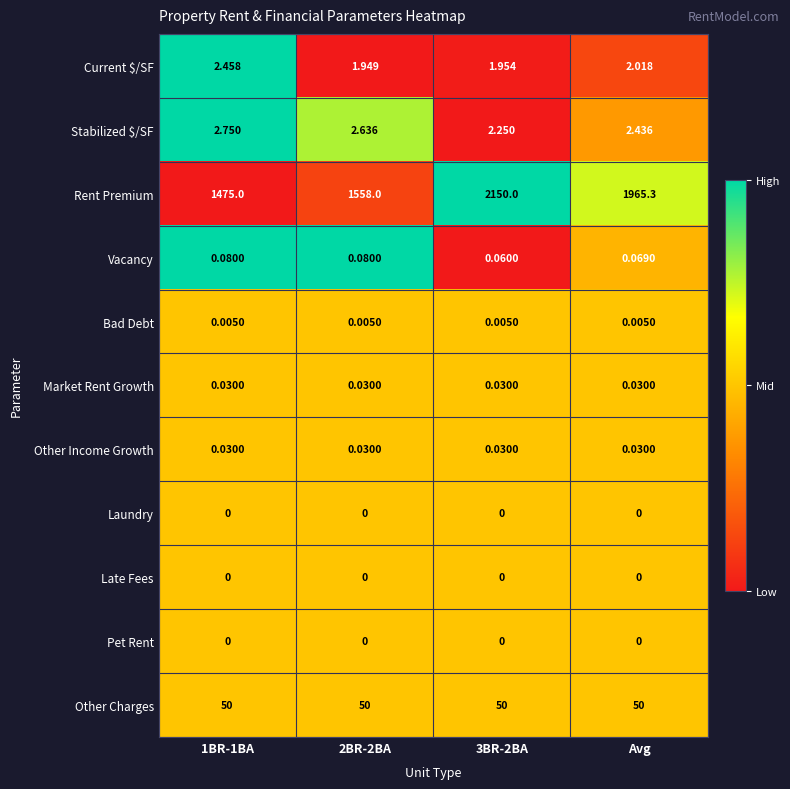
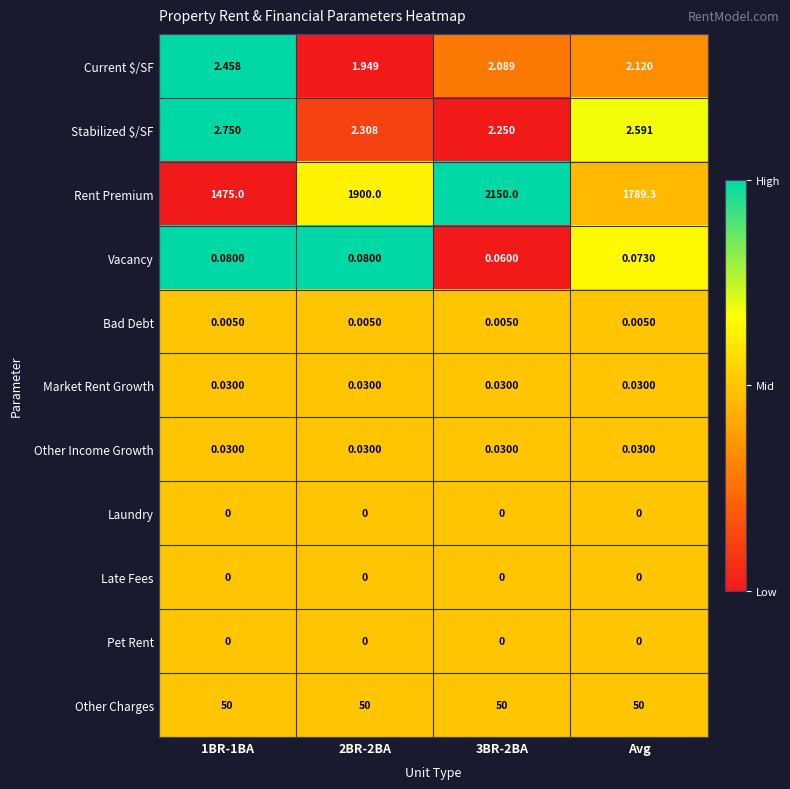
Current $/SF, 3BR-2BA: 1.954 -> 2.089
Current $/SF, Avg: 2.018 -> 2.120
Stabilized $/SF, 2BR-2BA: 2.636 -> 2.308
Stabilized $/SF, Avg: 2.436 -> 2.591
Rent Premium, 2BR-2BA: 1558.0 -> 1900.0
Rent Premium, Avg: 1965.3 -> 1789.3
Vacancy, Avg: 0.0690 -> 0.0730
